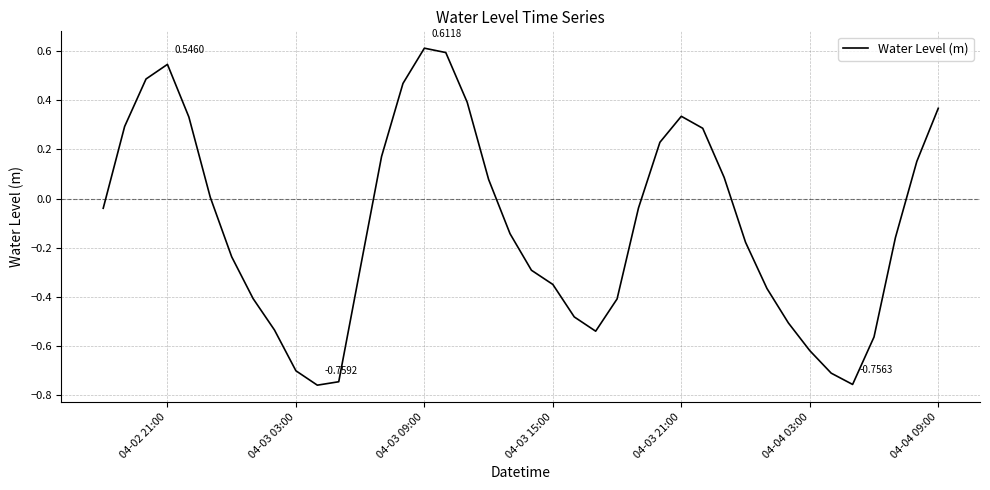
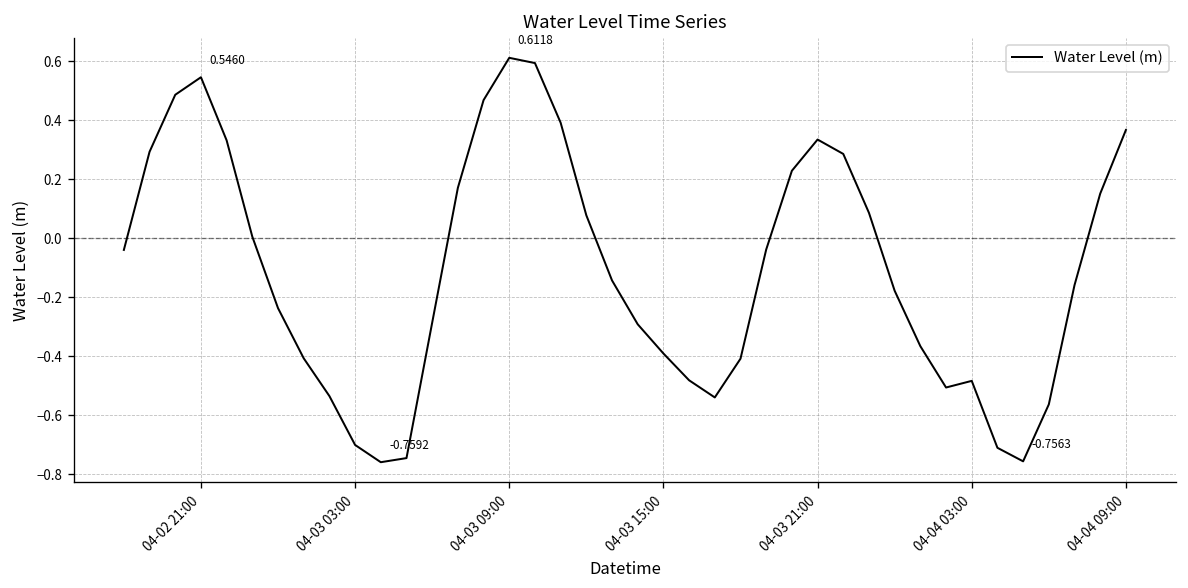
04-03 15:00: -0.35 -> -0.39
04-04 03:00: -0.62 -> -0.48
